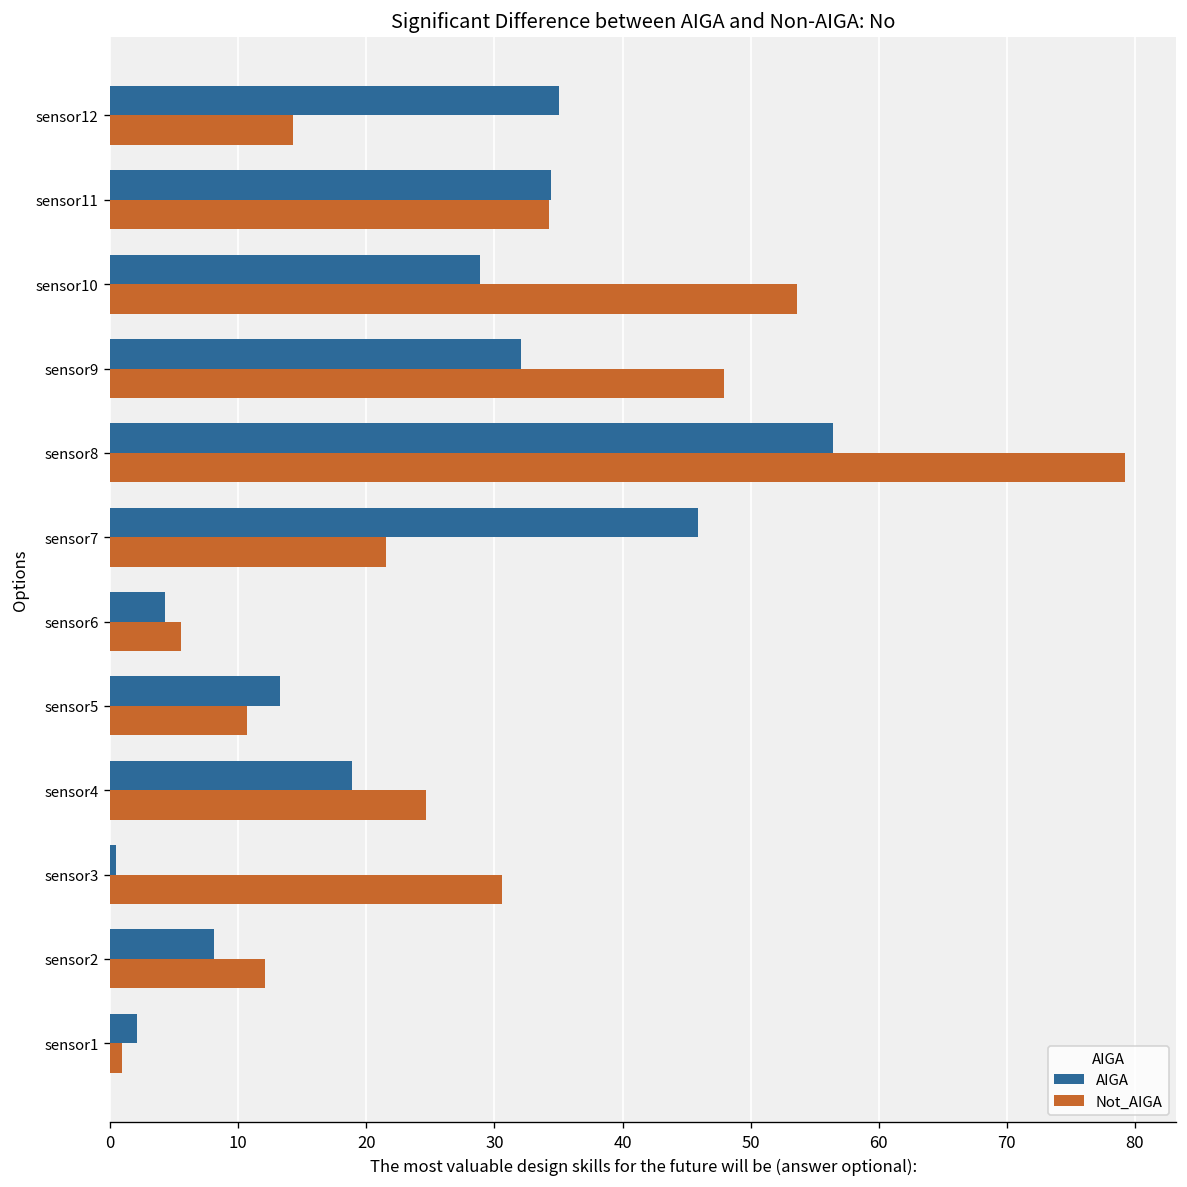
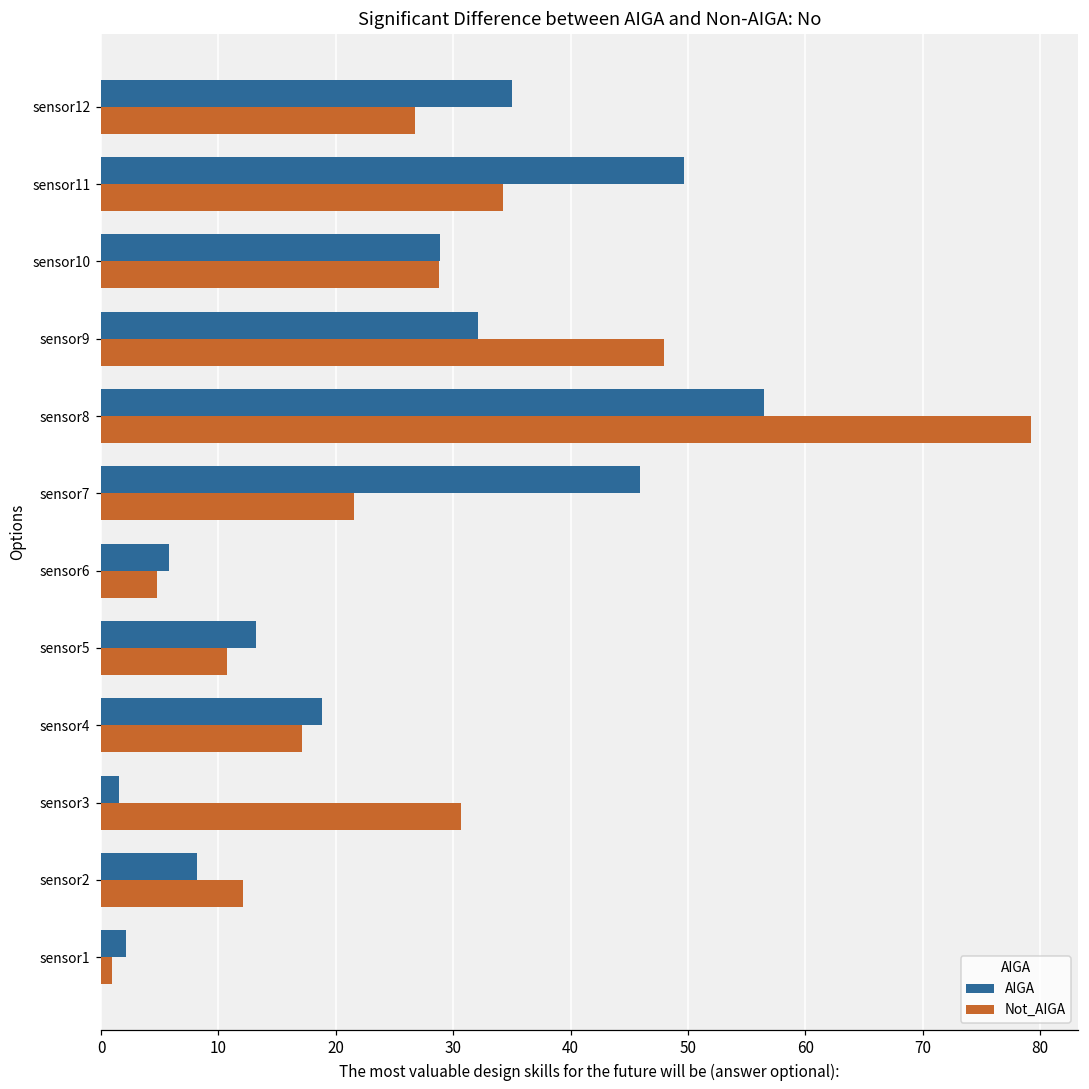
Not_AIGA, sensor12: 14.3 -> 26.7
AIGA, sensor11: 34.4 -> 49.7
Not_AIGA, sensor10: 53.6 -> 28.8
AIGA, sensor6: 4.2 -> 5.8
Not_AIGA, sensor6: 5.5 -> 4.8
Not_AIGA, sensor4: 24.7 -> 17.1
AIGA, sensor3: 0.5 -> 1.5
